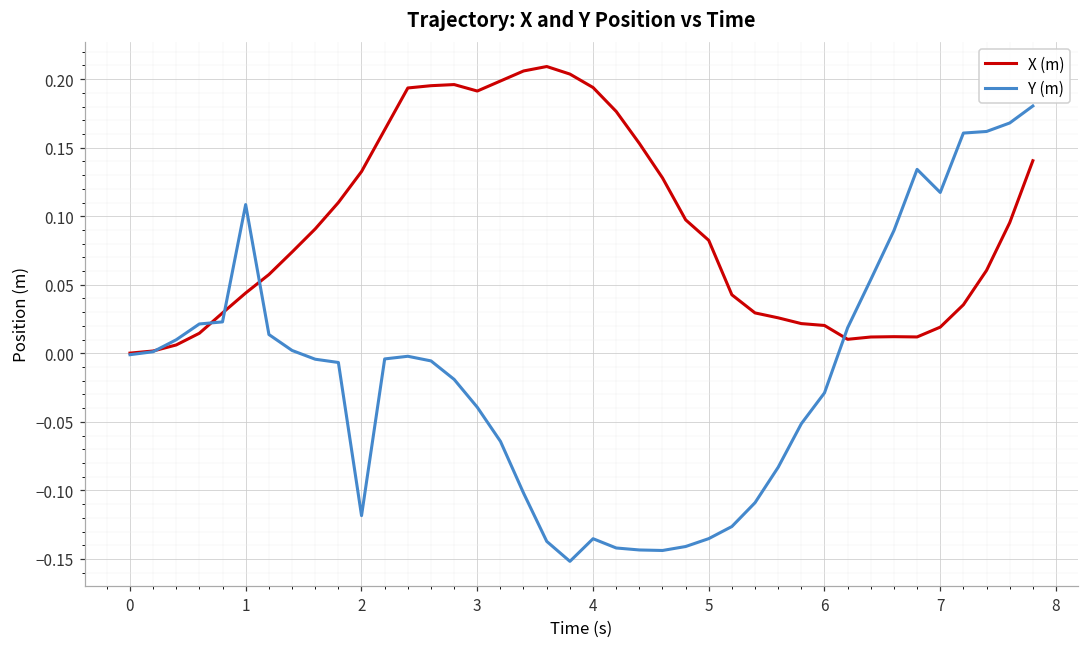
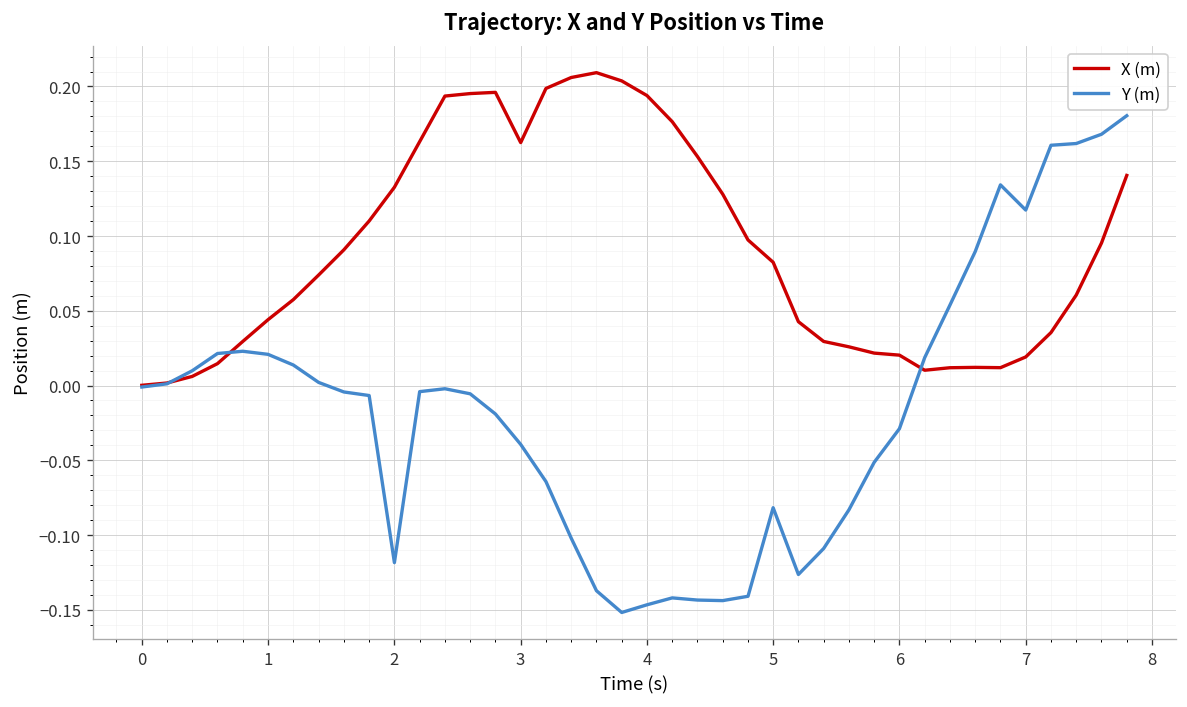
Y (m), 1: 0.109 -> 0.021
X (m), 3: 0.191 -> 0.162
Y (m), 4: -0.135 -> -0.147
Y (m), 5: -0.135 -> -0.082
